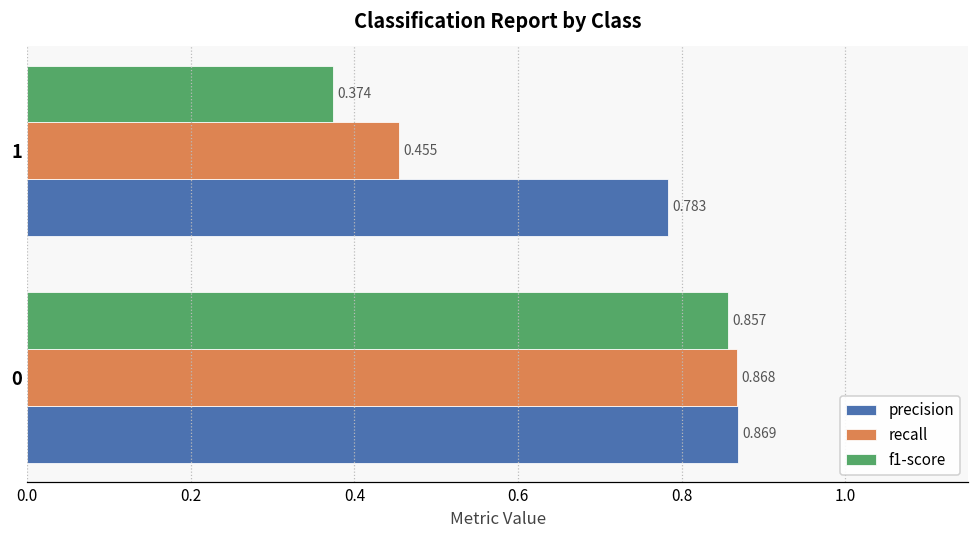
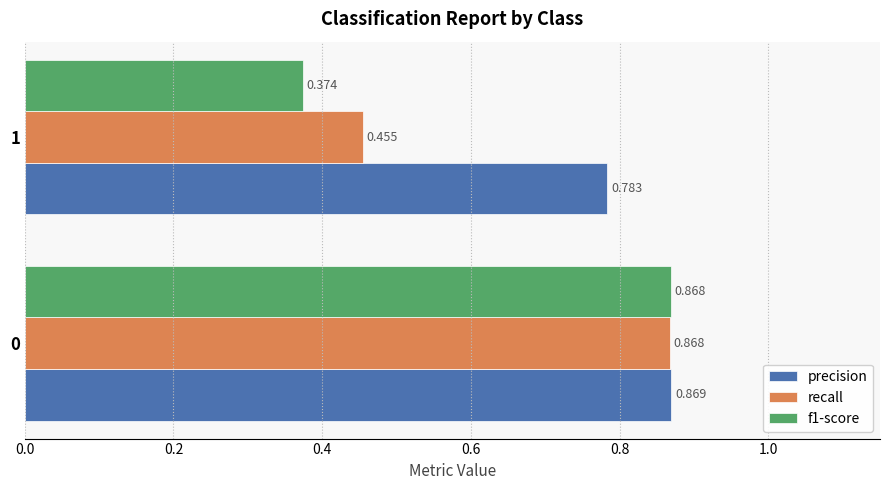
f1-score, 0: 0.857 -> 0.868
